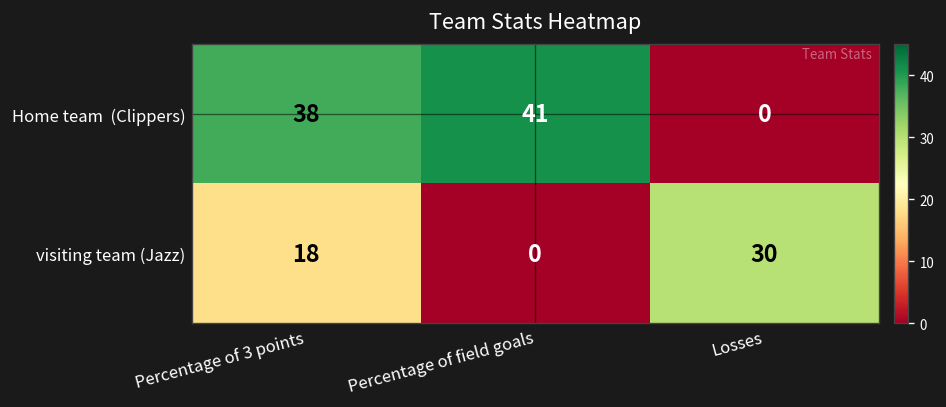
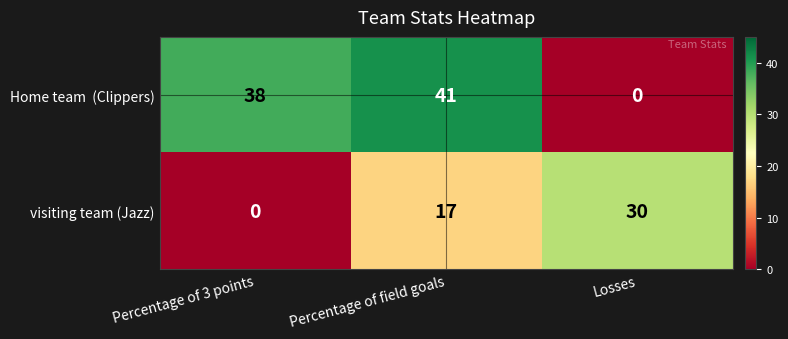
visiting team (Jazz), Percentage of 3 points: 18 -> 0
visiting team (Jazz), Percentage of field goals: 0 -> 17
